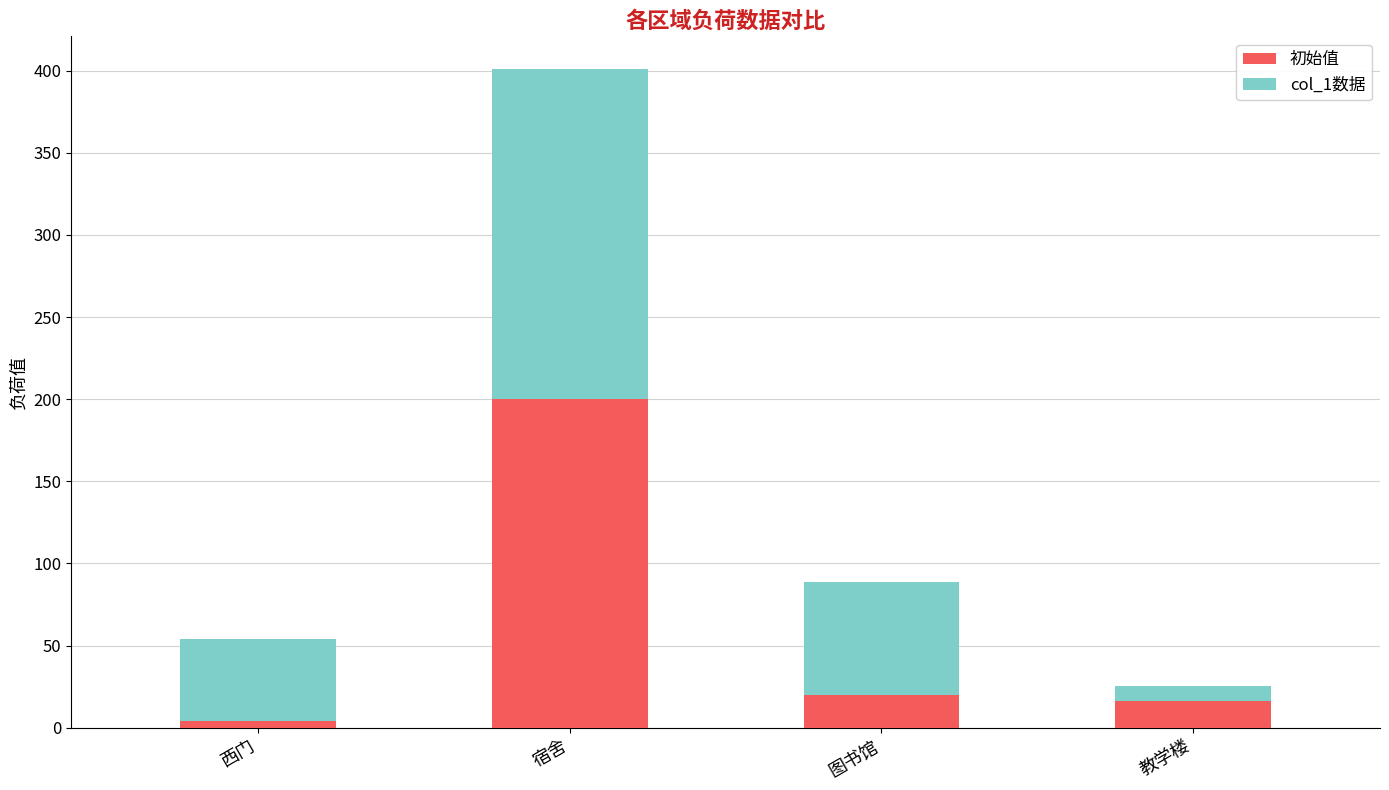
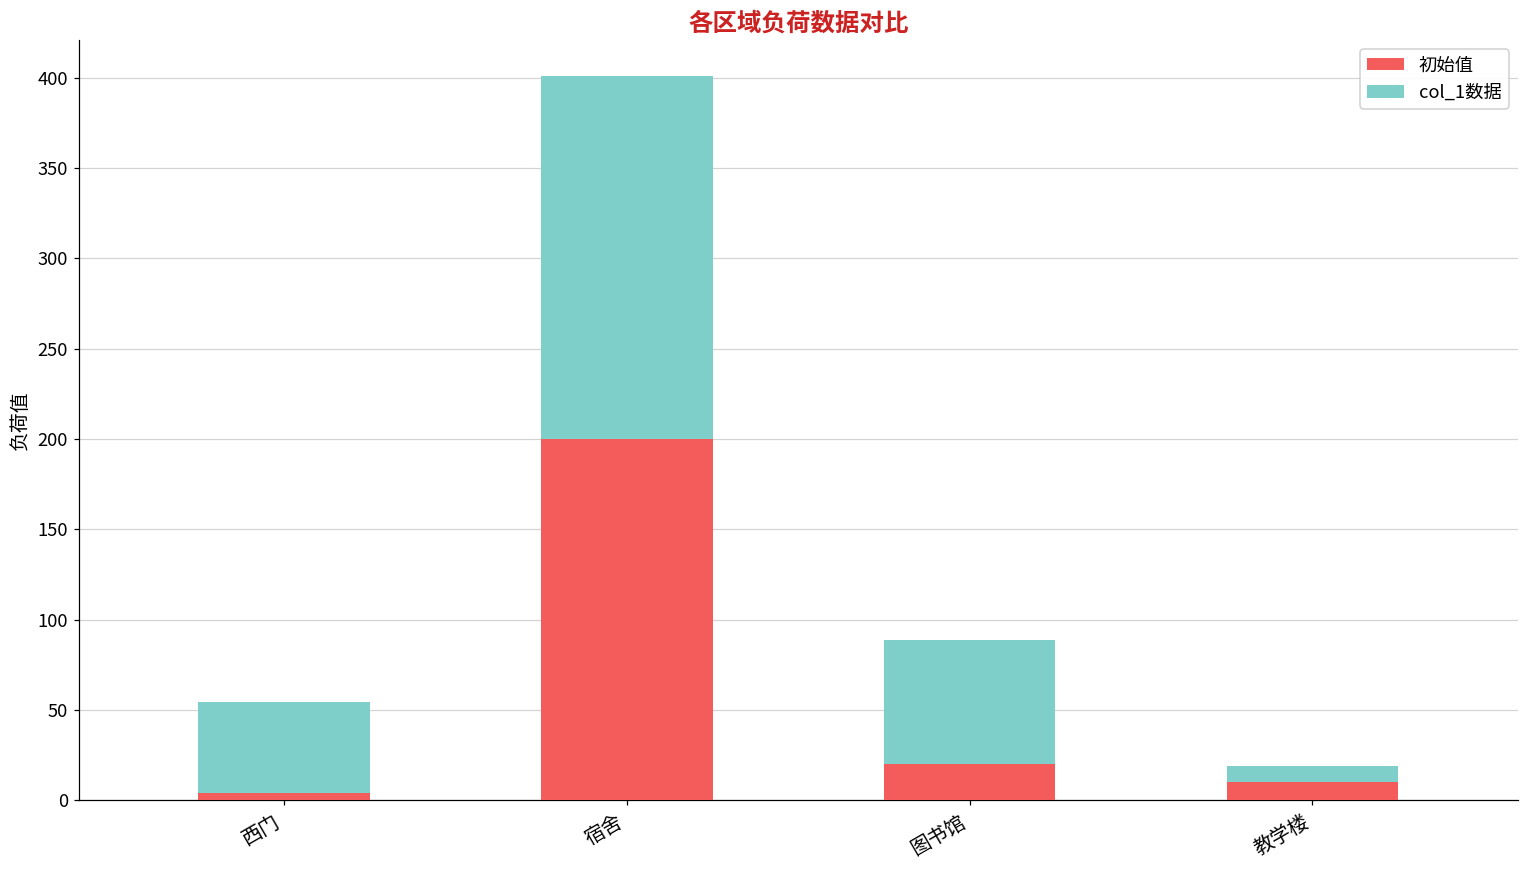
初始值, 教学楼: 16 -> 10
